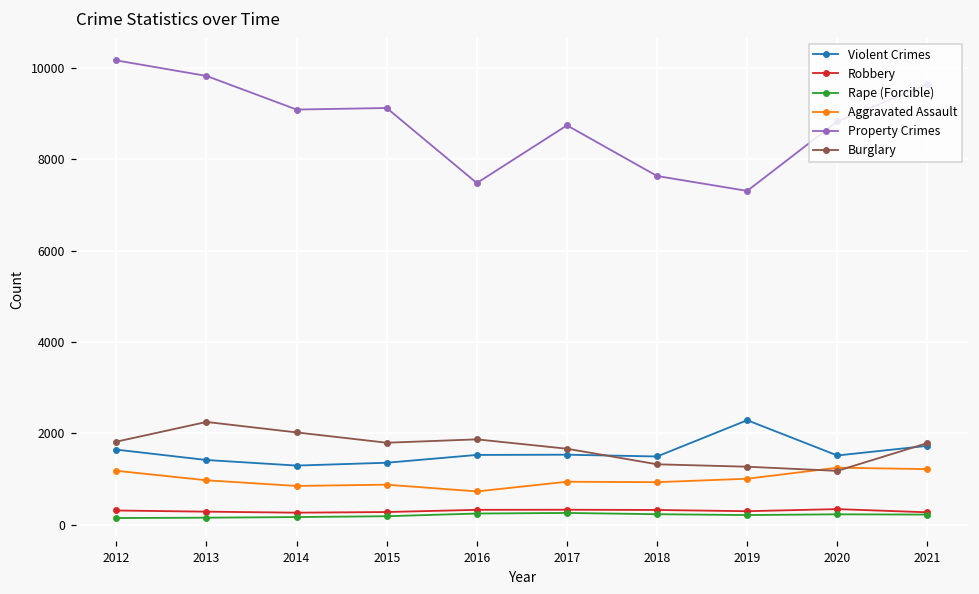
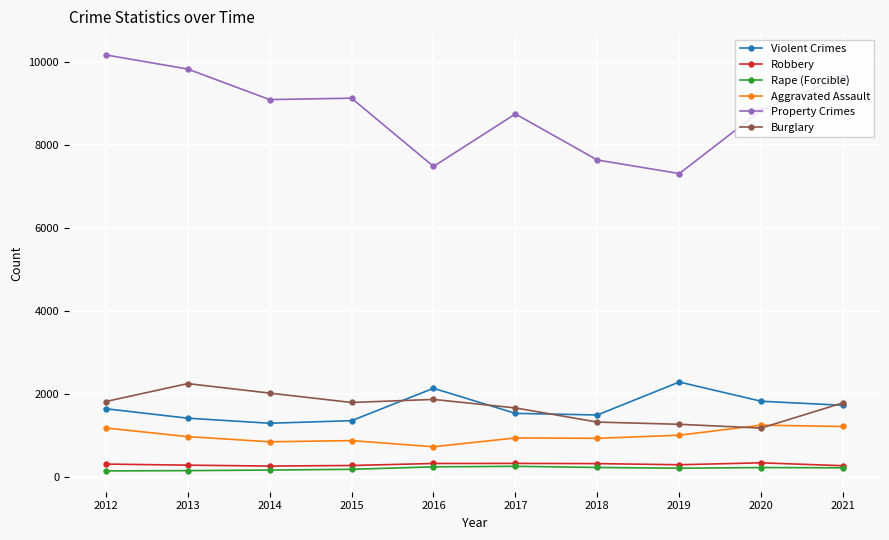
Violent Crimes, 2016: 1500 -> 2100
Violent Crimes, 2020: 1500 -> 1800
